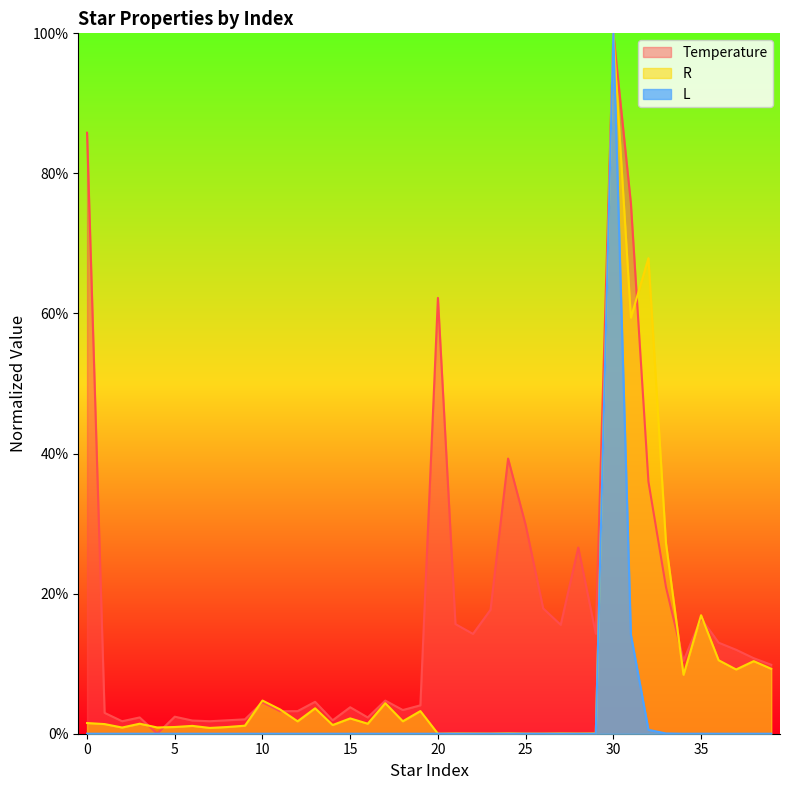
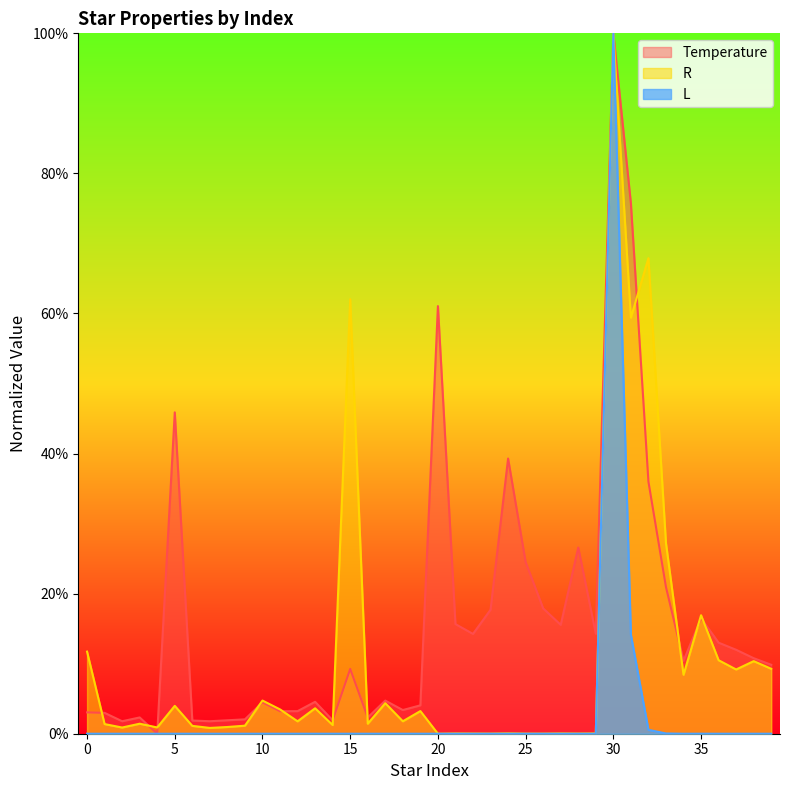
Temperature, 0: 86% -> 3%
R, 0: 2% -> 12%
Temperature, 5: 2% -> 46%
R, 5: 1% -> 4%
Temperature, 15: 4% -> 9%
R, 15: 2% -> 62%
Temperature, 20: 62% -> 61%
Temperature, 25: 30% -> 25%
